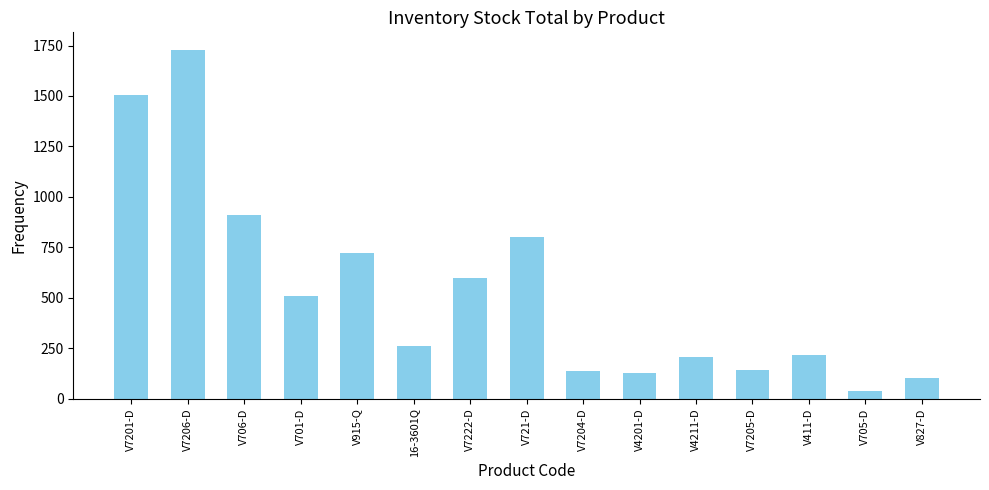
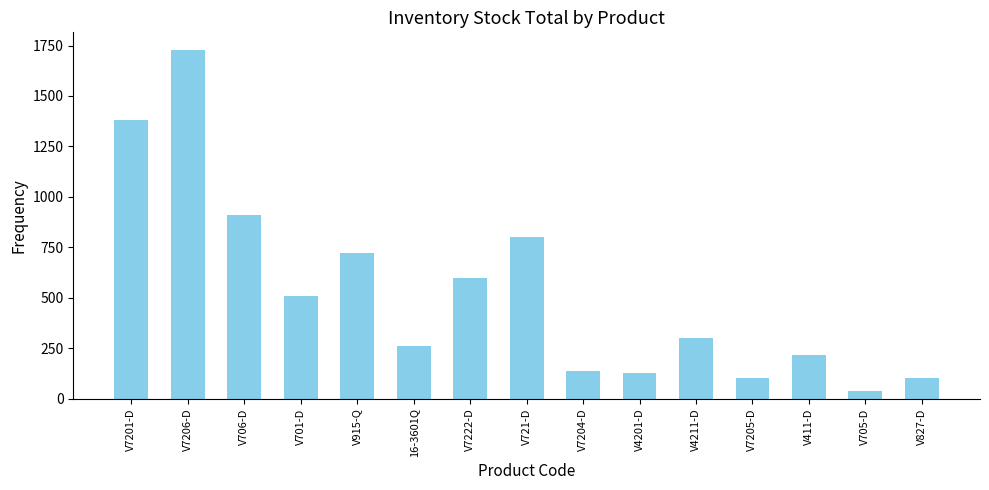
V7201-D: 1510 -> 1380
V4211-D: 210 -> 300
V7205-D: 140 -> 100
